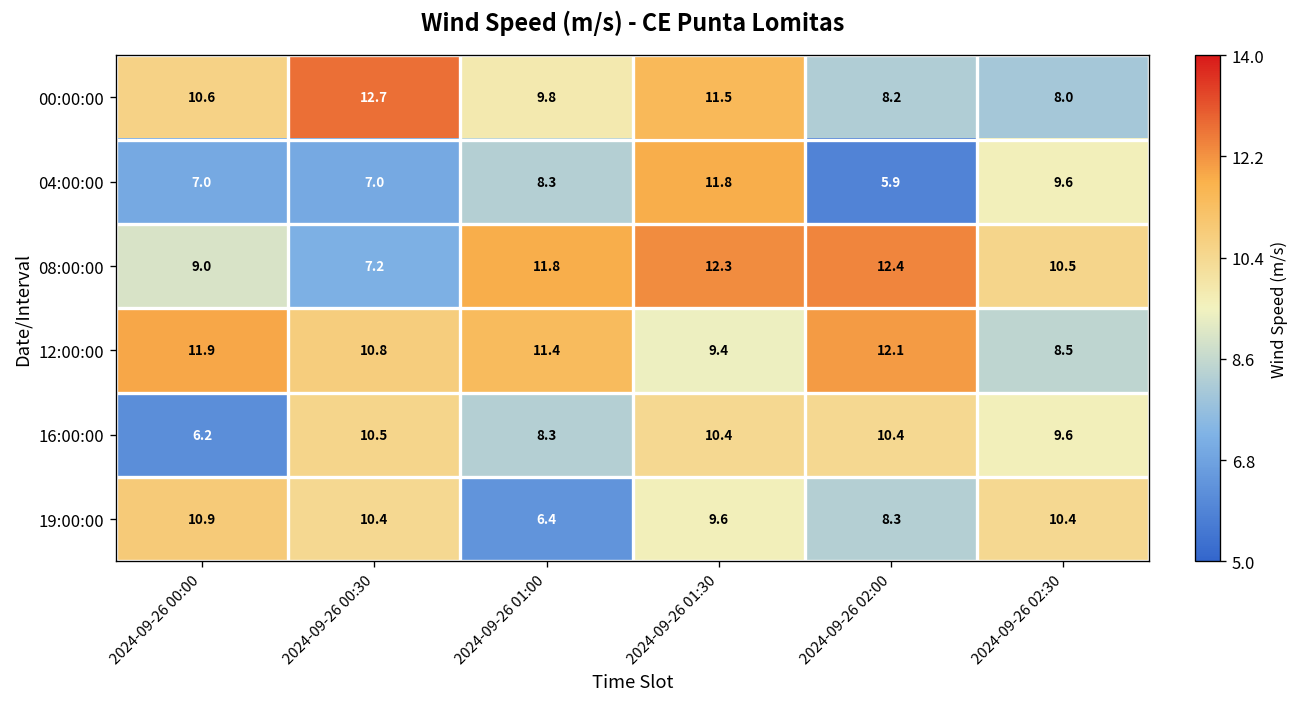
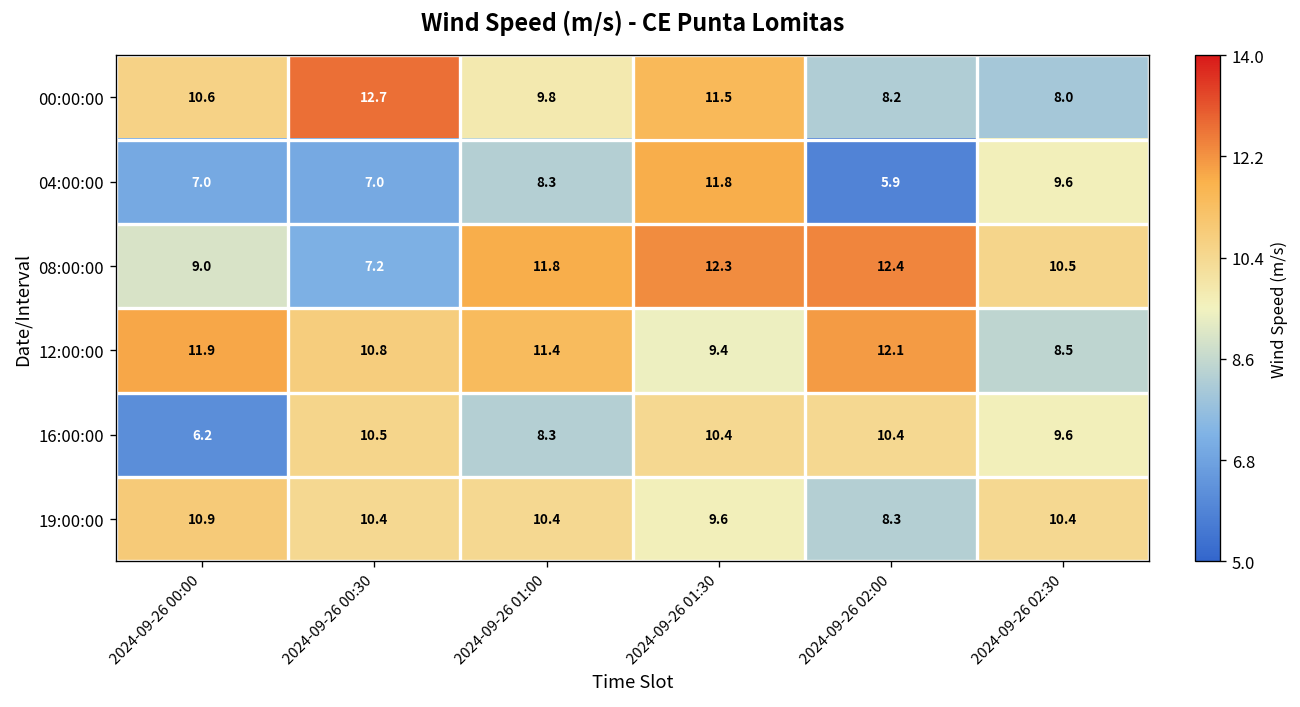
19:00:00, 2024-09-26 01:00: 6.4 -> 10.4
